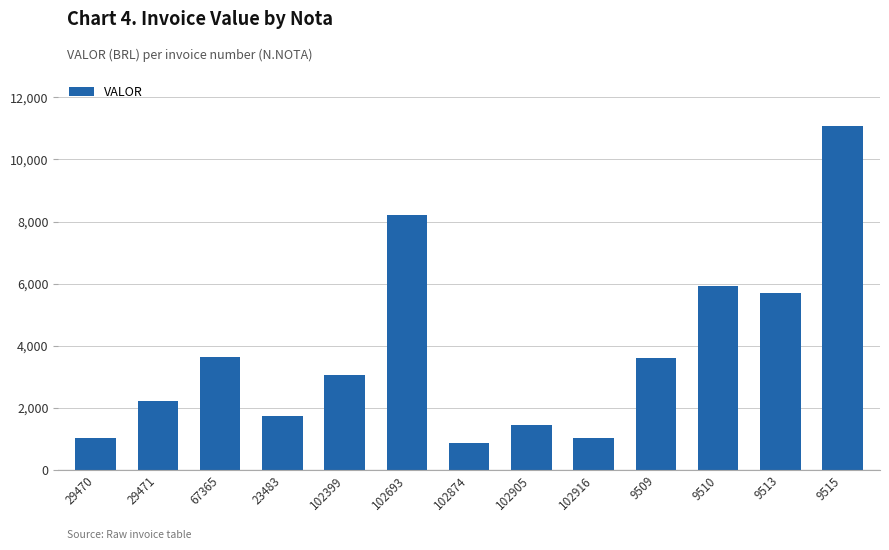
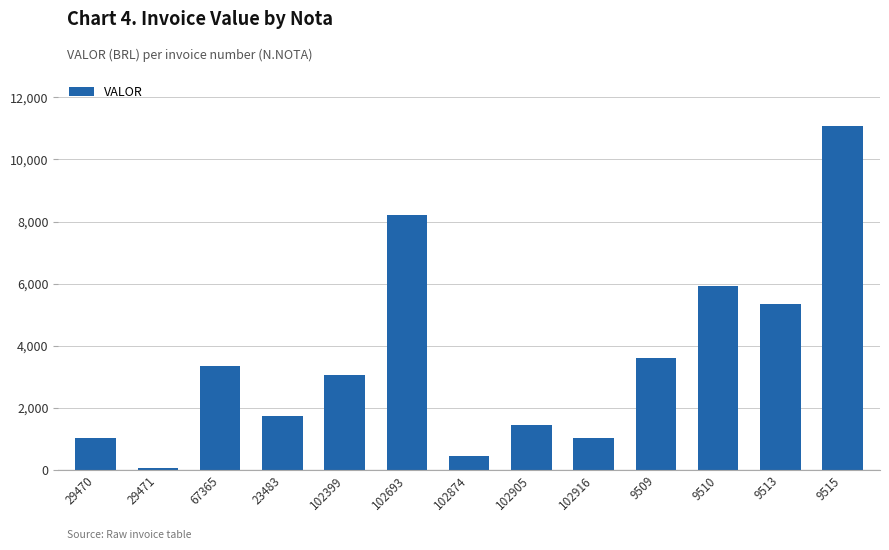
29471: 2,200 -> 100
67365: 3,600 -> 3,300
102874: 900 -> 400
9513: 5,700 -> 5,300
